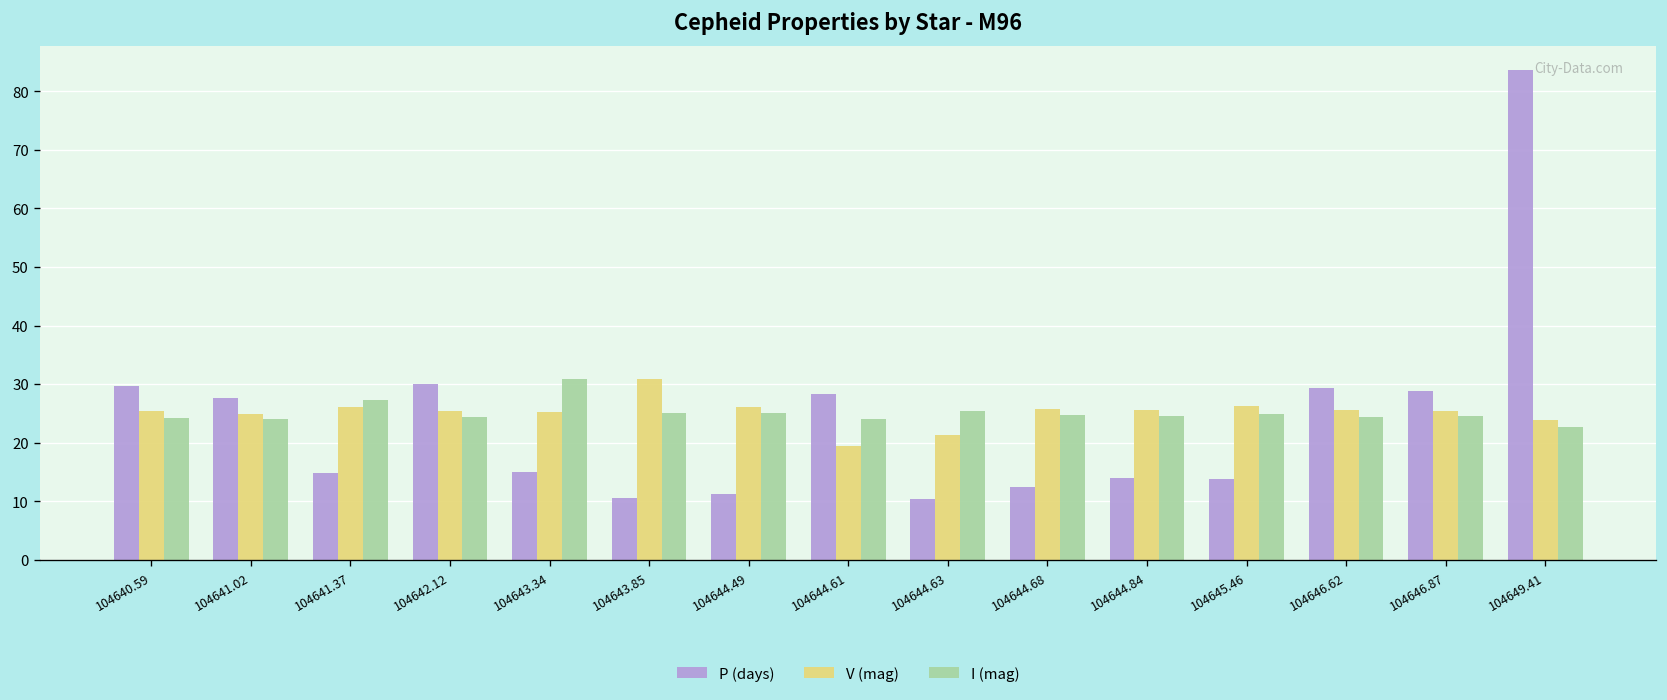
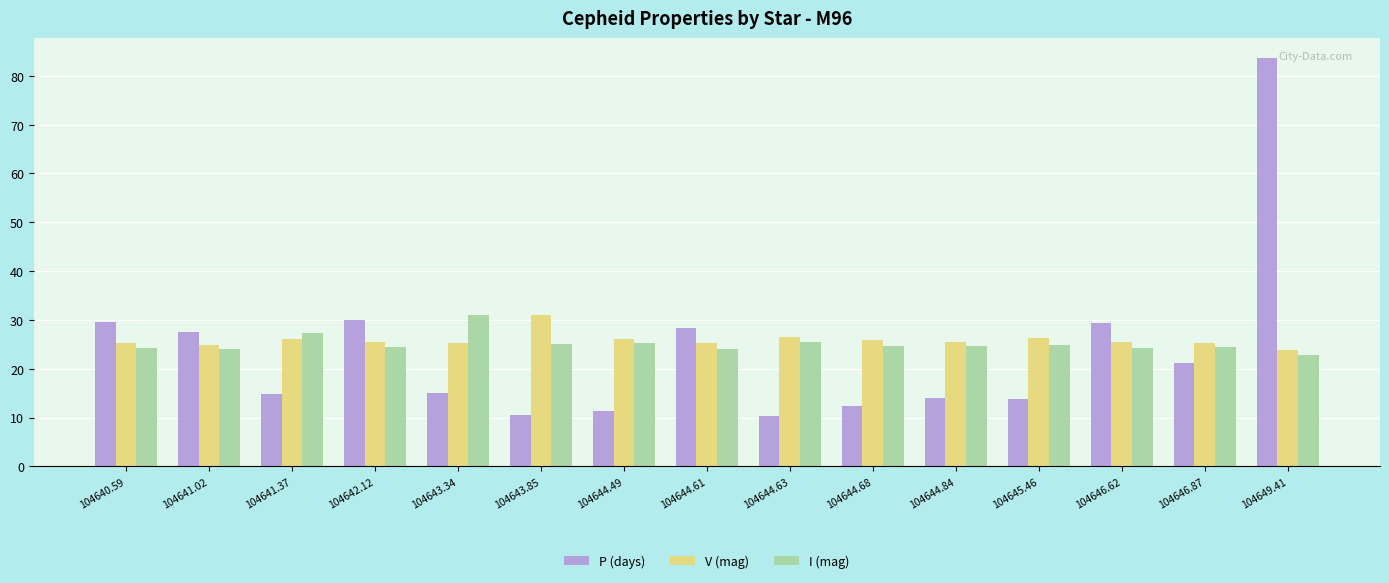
V (mag), 104644.61: 19 -> 25
V (mag), 104644.63: 21 -> 26
P (days), 104646.87: 29 -> 21
